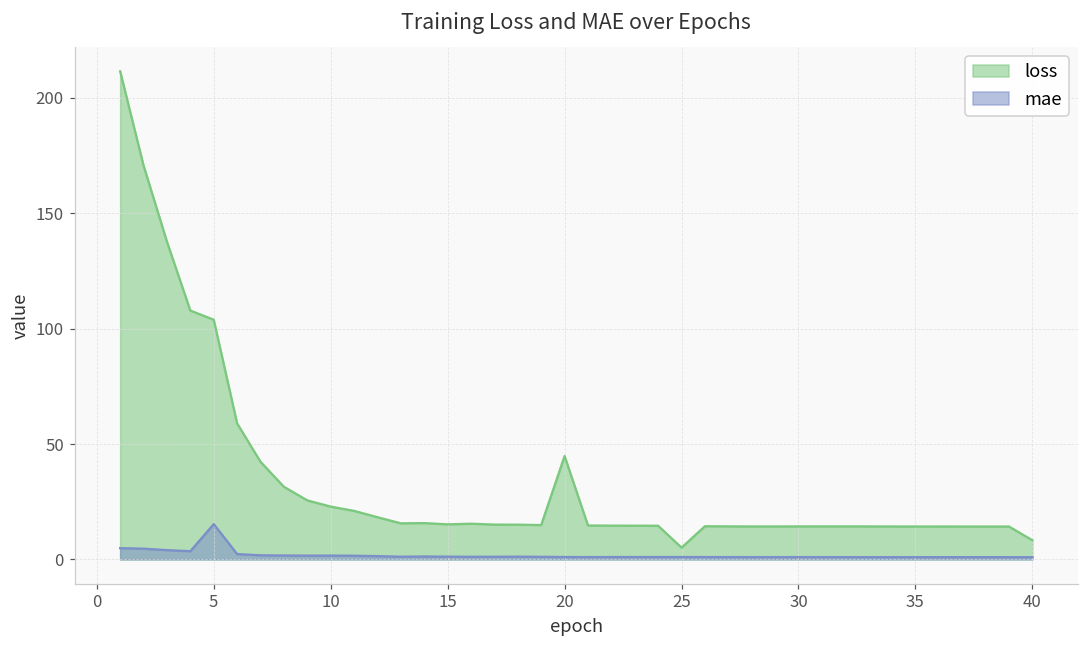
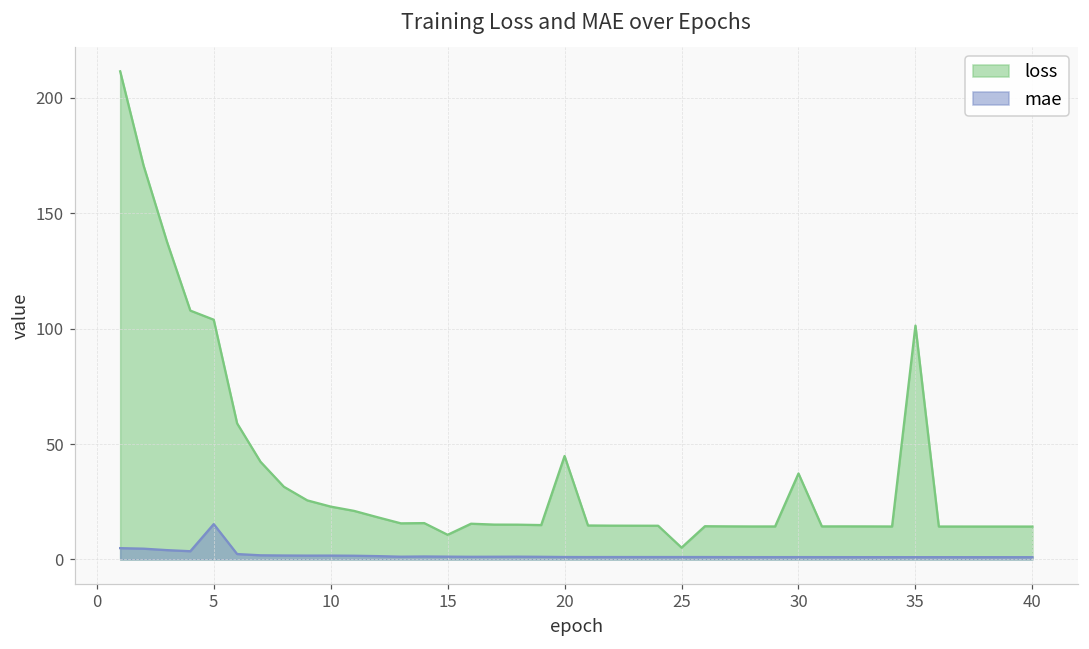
loss, 15: 15 -> 11
loss, 30: 14 -> 37
loss, 35: 14 -> 101
loss, 40: 8 -> 14
